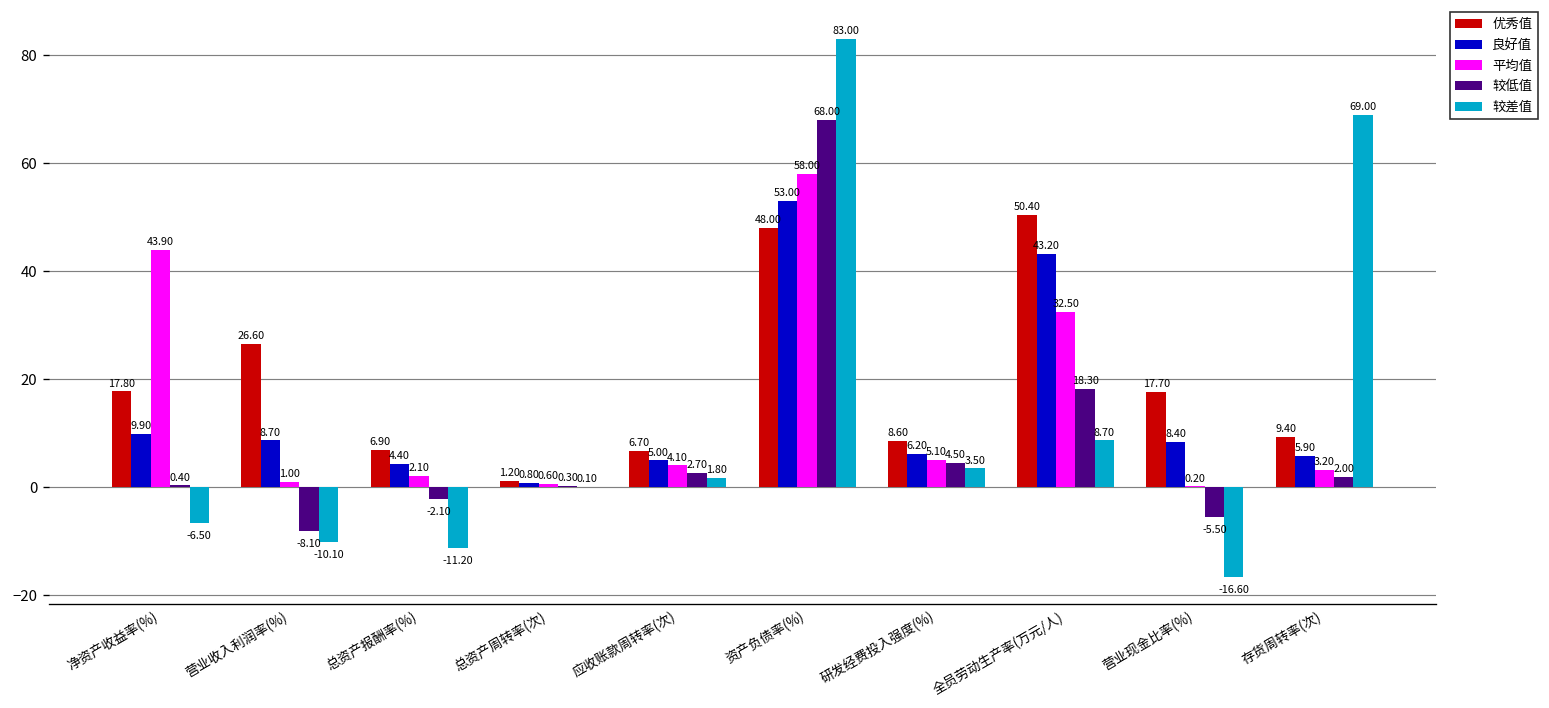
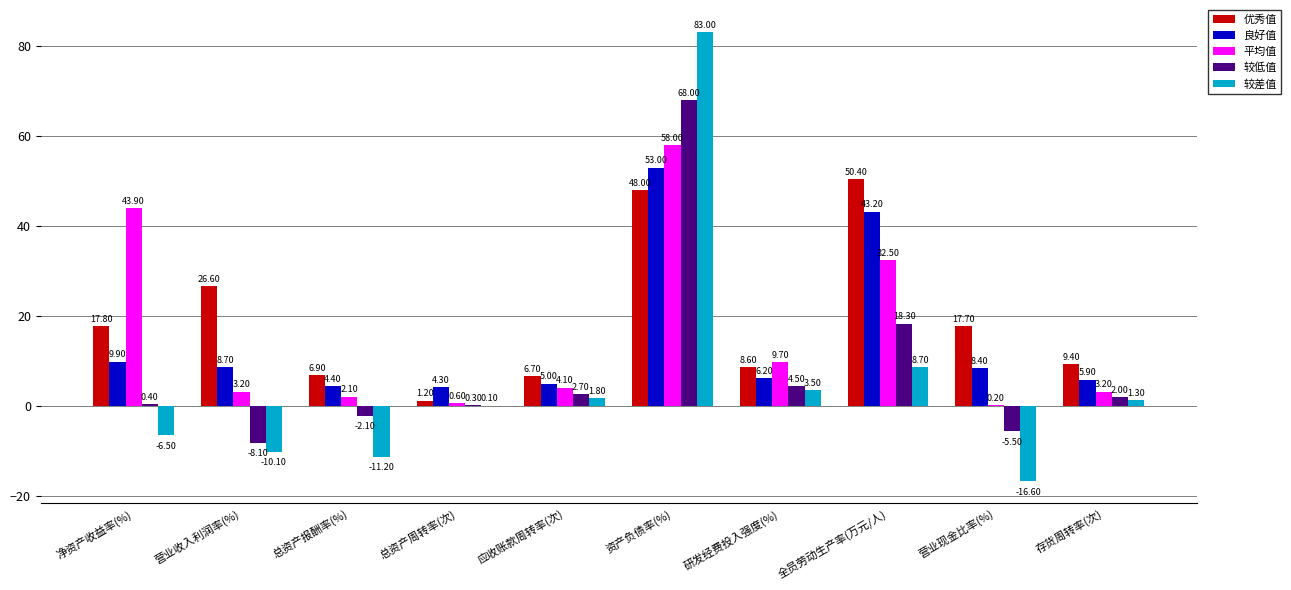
平均值, 营业收入利润率(%): 1.00 -> 3.20
良好值, 总资产周转率(次): 0.80 -> 4.30
平均值, 研发经费投入强度(%): 5.10 -> 9.70
较差值, 存货周转率(次): 69.00 -> 1.30
